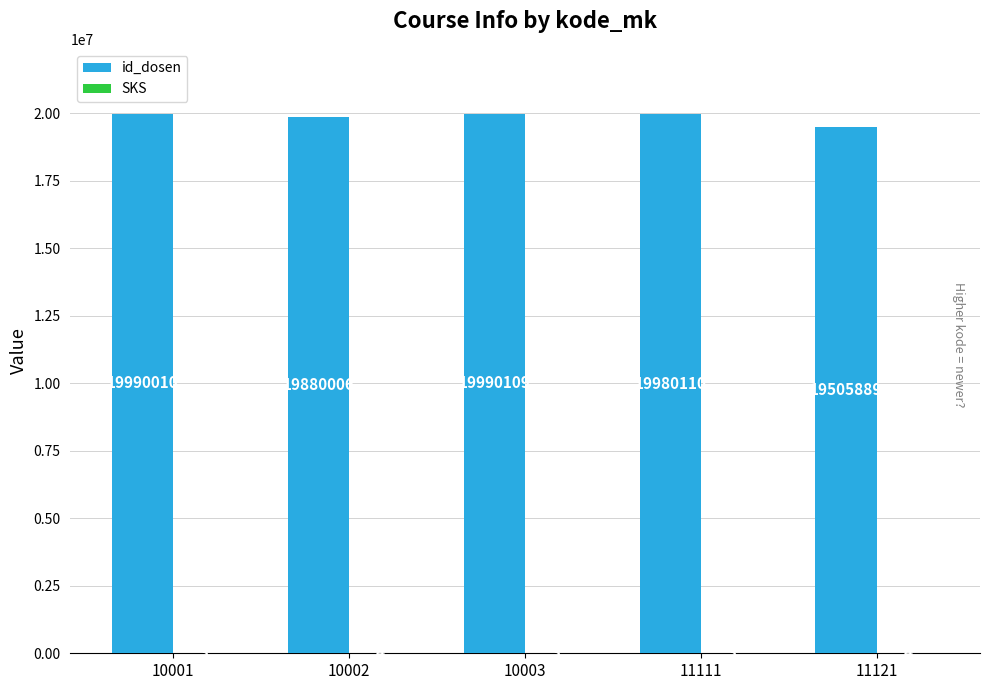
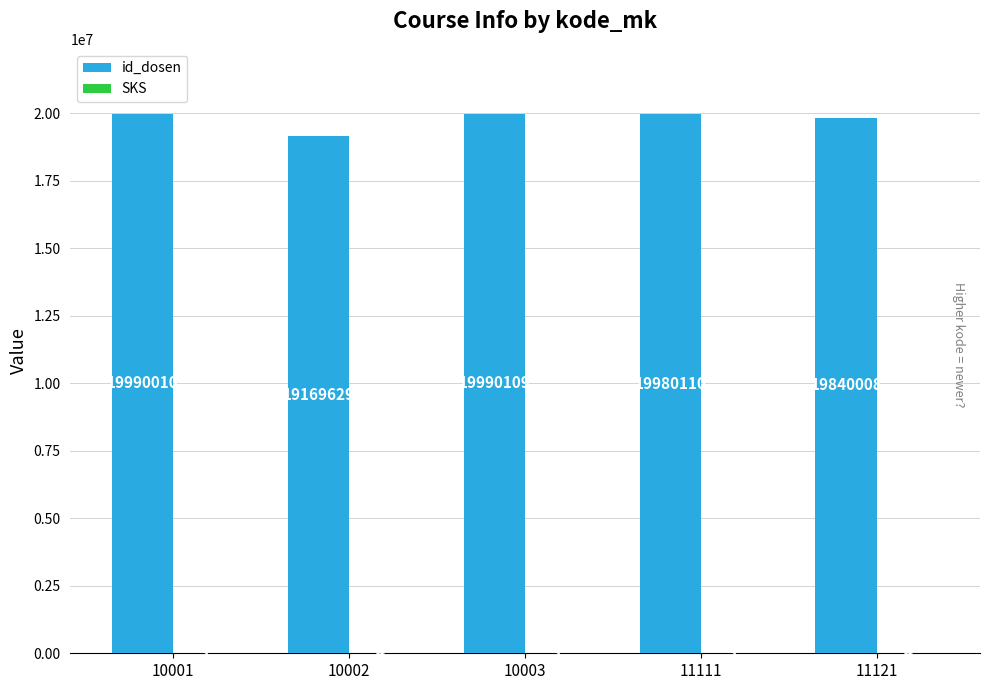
id_dosen, 10002: 19880006 -> 19169629
id_dosen, 11121: 19505889 -> 19840008
